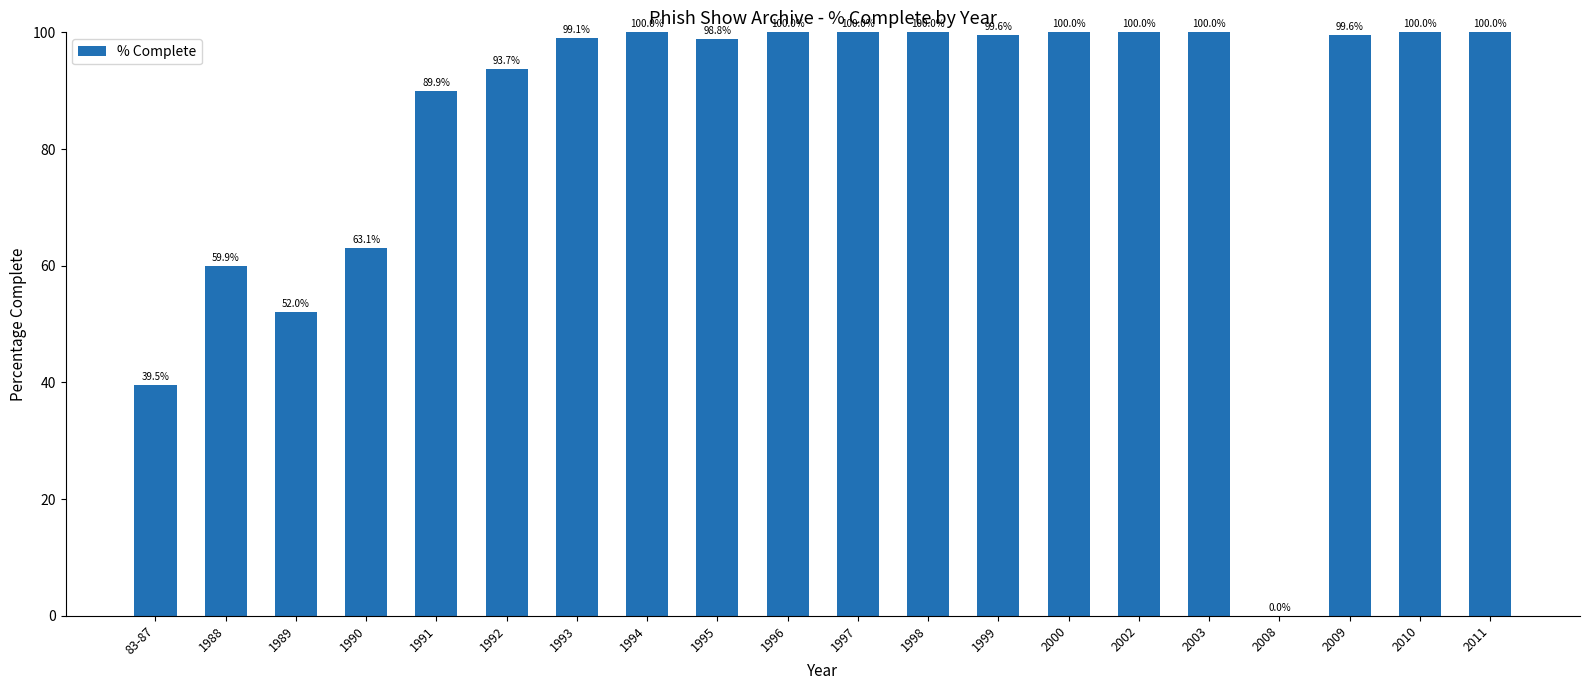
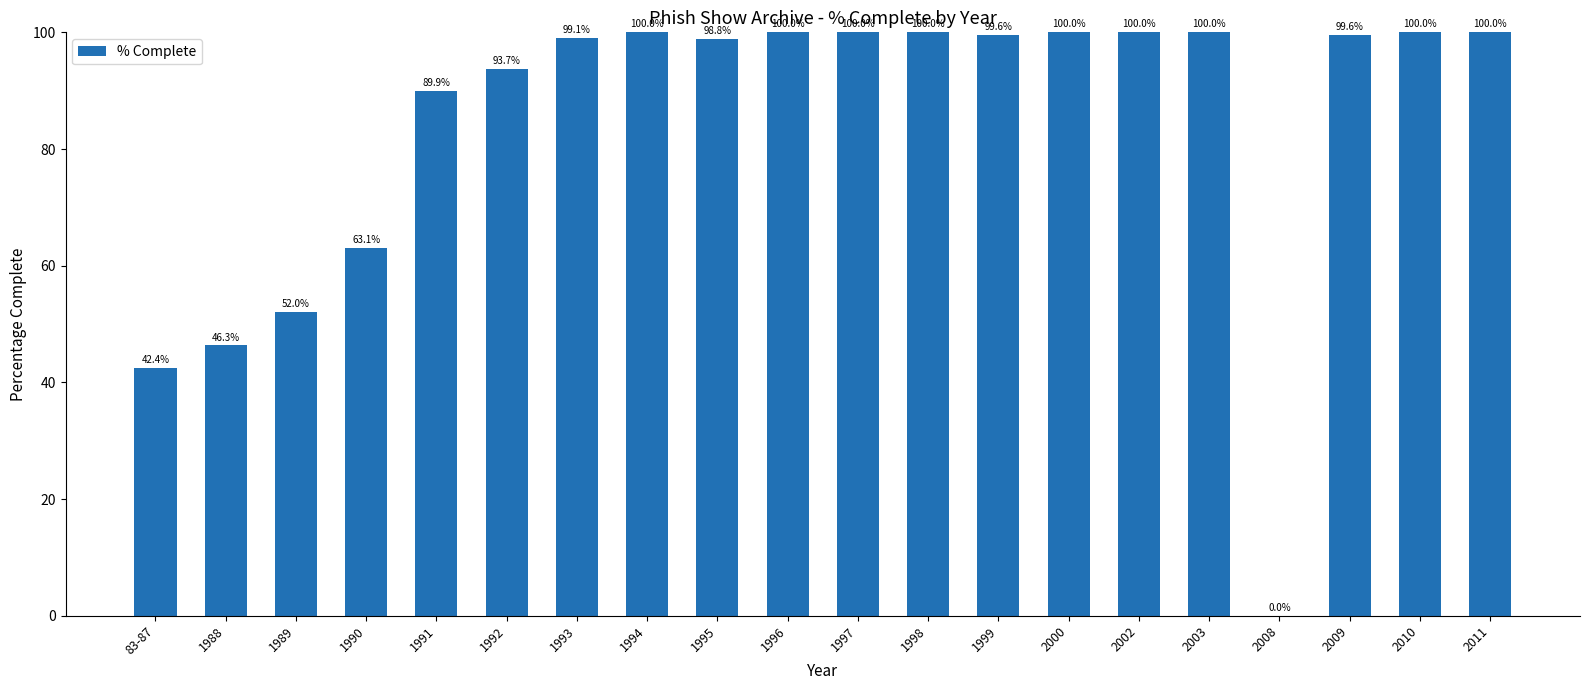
83-87: 39.5% -> 42.4%
1988: 59.9% -> 46.3%
